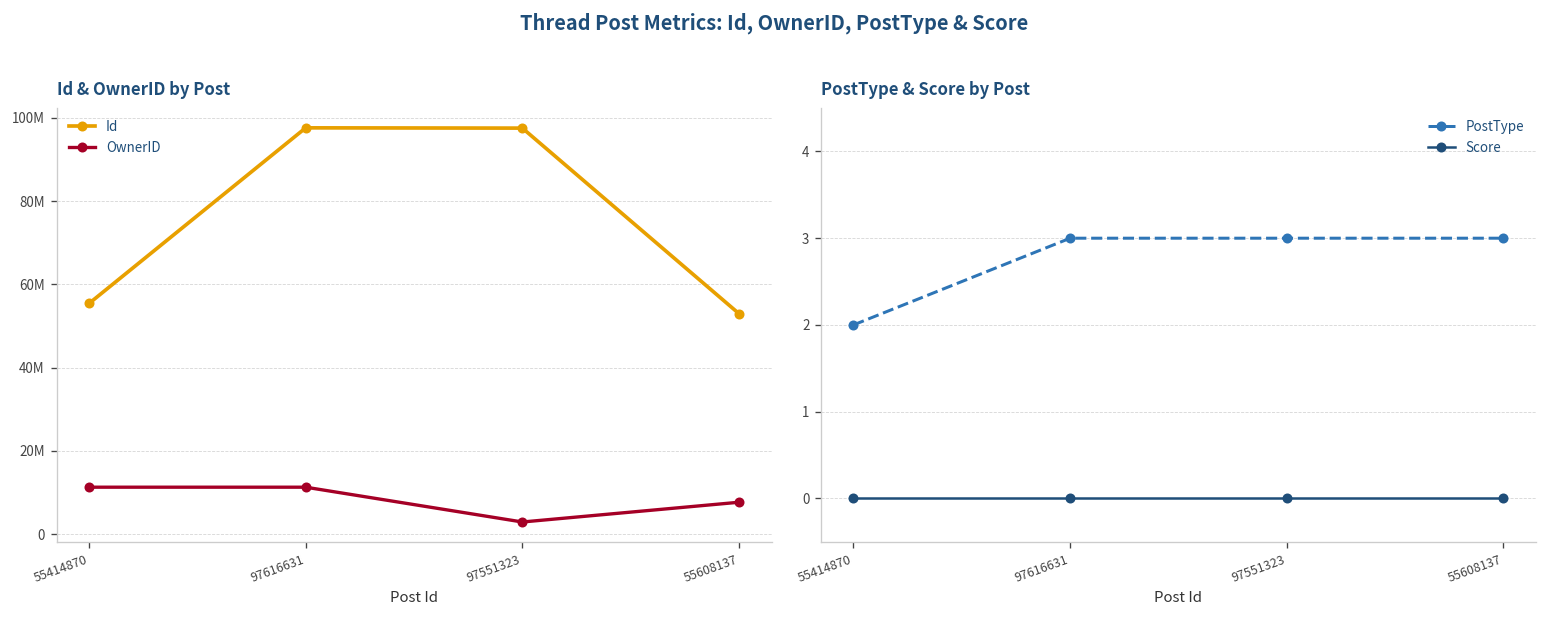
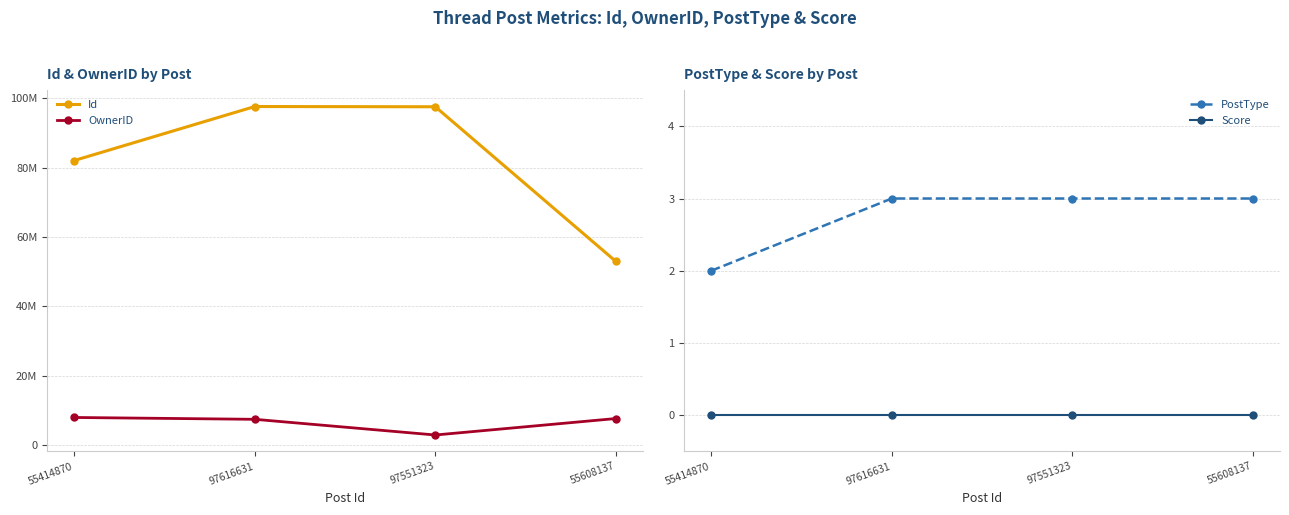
Id & OwnerID by Post, Id, 55414870: 55000000 -> 82000000
Id & OwnerID by Post, OwnerID, 55414870: 11000000 -> 8000000
Id & OwnerID by Post, OwnerID, 97616631: 11000000 -> 7000000
